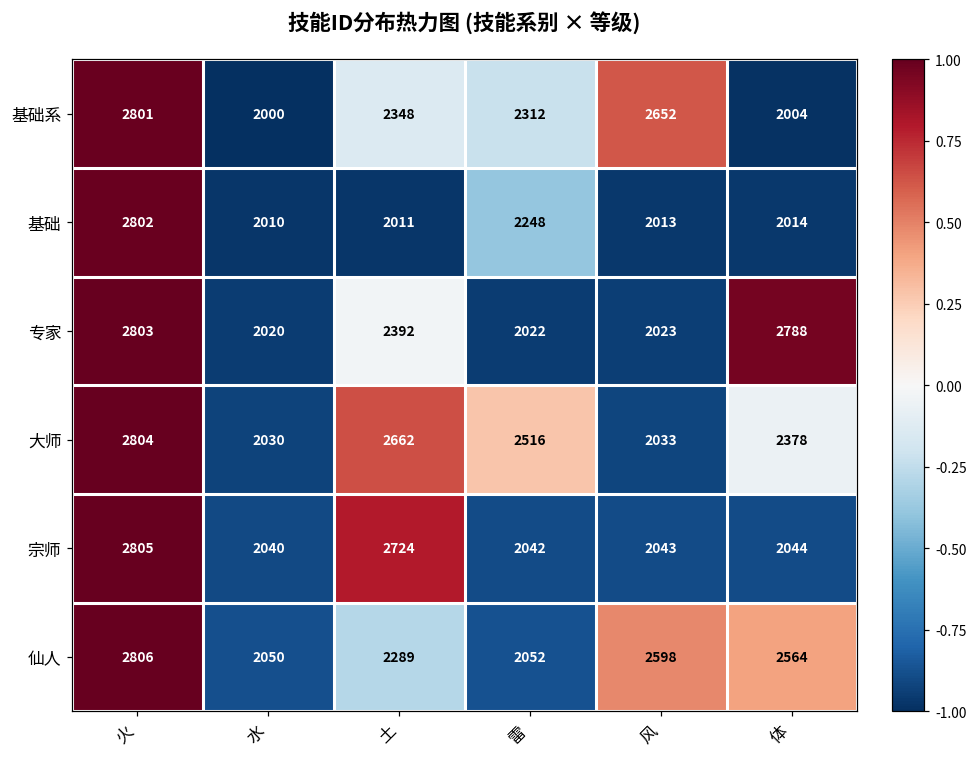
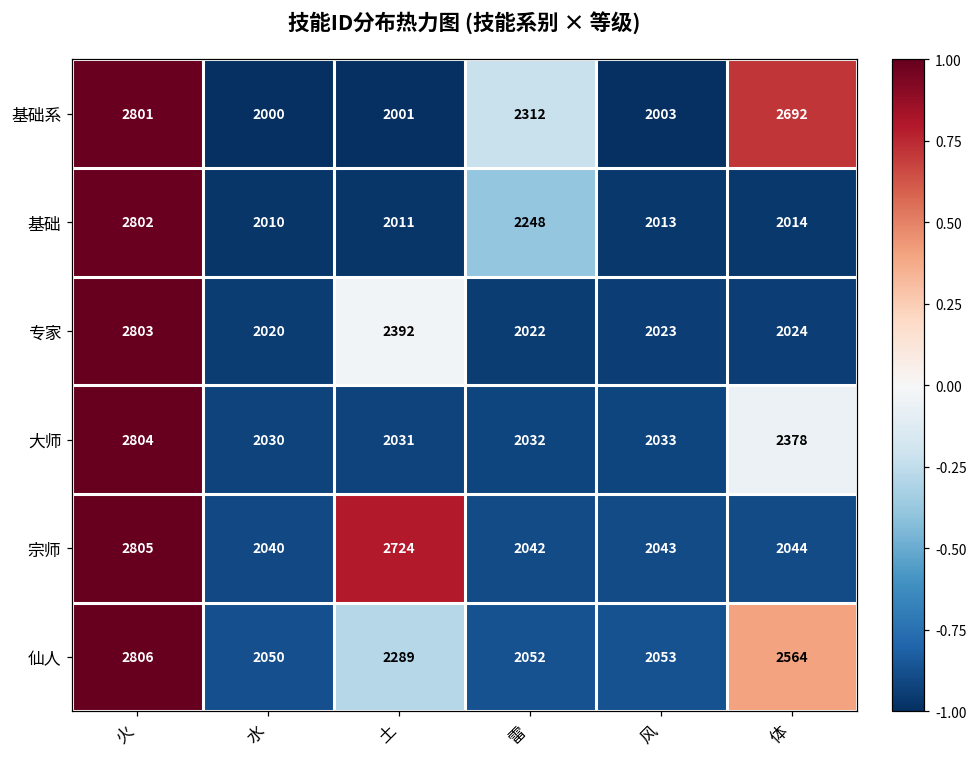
基础系, 土: 2348 -> 2001
基础系, 风: 2652 -> 2003
基础系, 体: 2004 -> 2692
专家, 体: 2788 -> 2024
大师, 土: 2662 -> 2031
大师, 雷: 2516 -> 2032
仙人, 风: 2598 -> 2053
